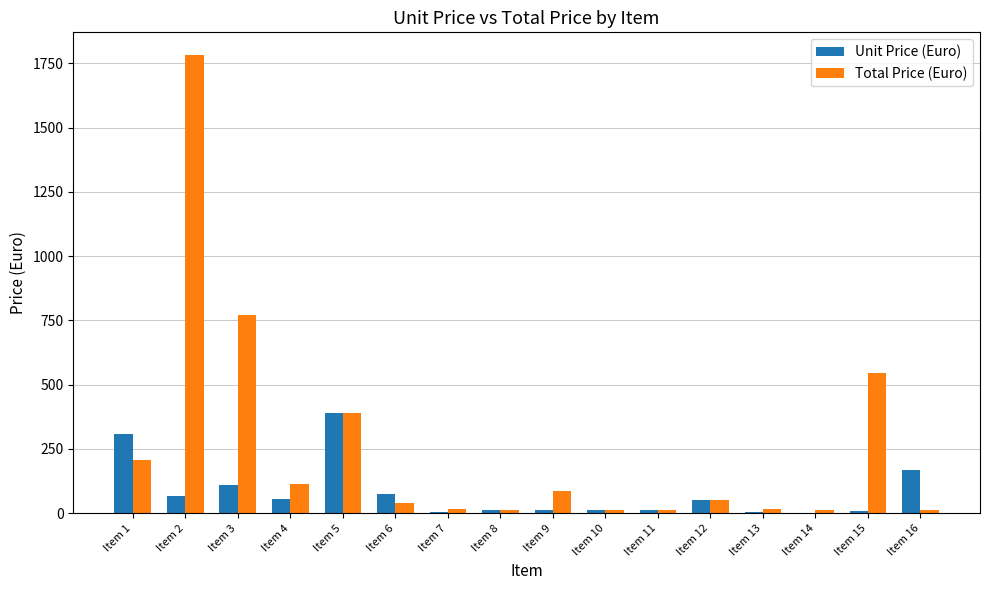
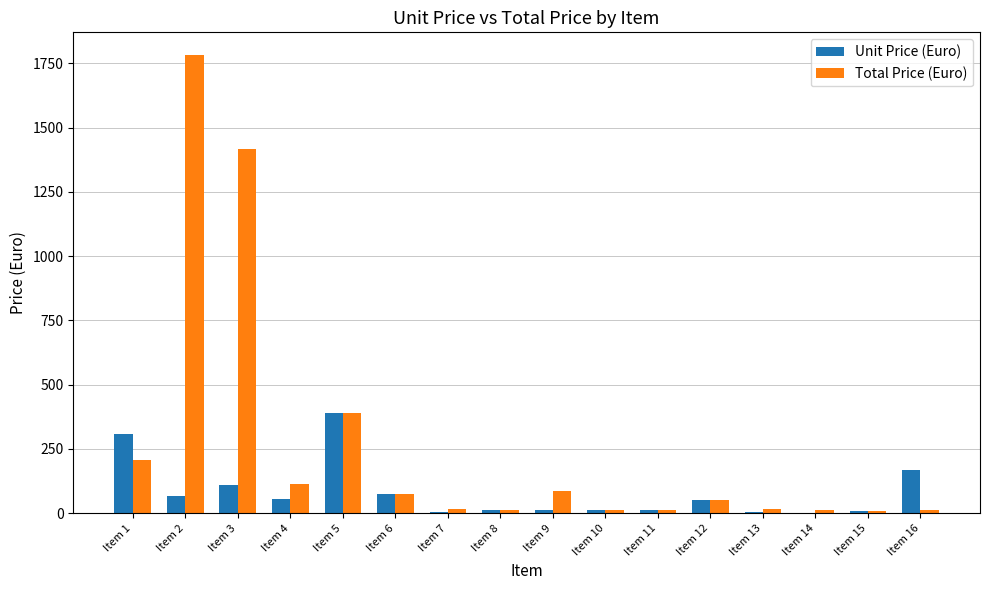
Total Price (Euro), Item 3: 770 -> 1420
Total Price (Euro), Item 6: 40 -> 70
Total Price (Euro), Item 15: 550 -> 10
